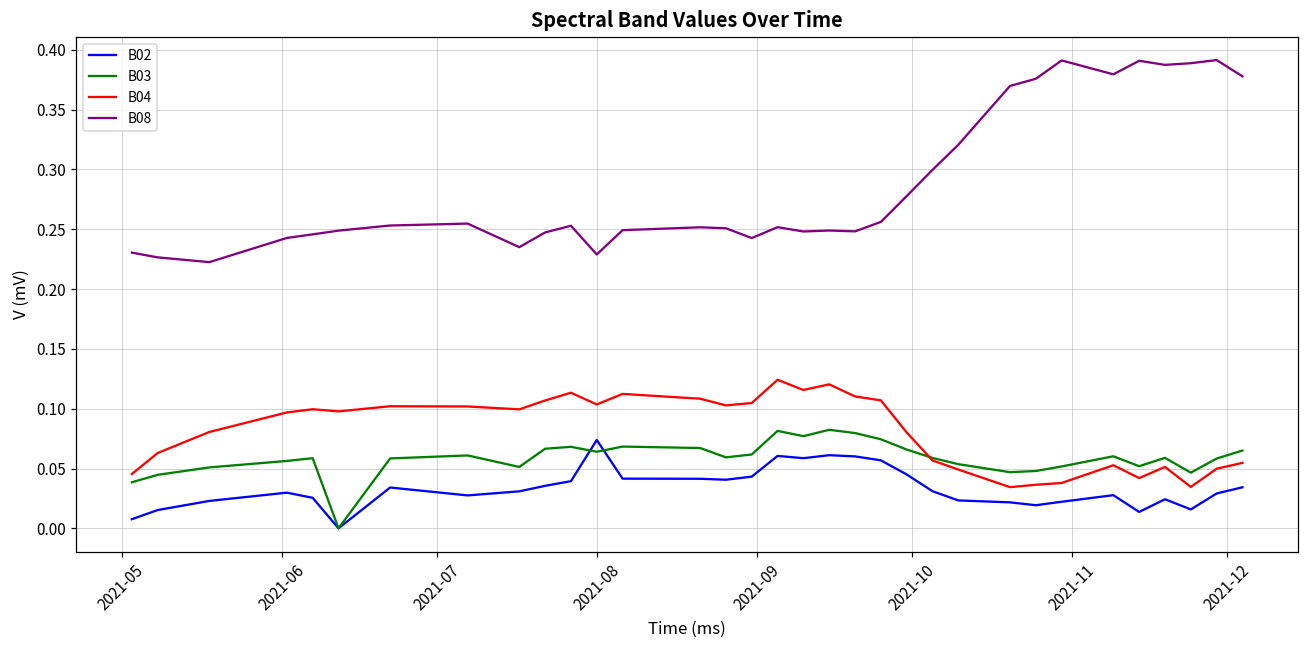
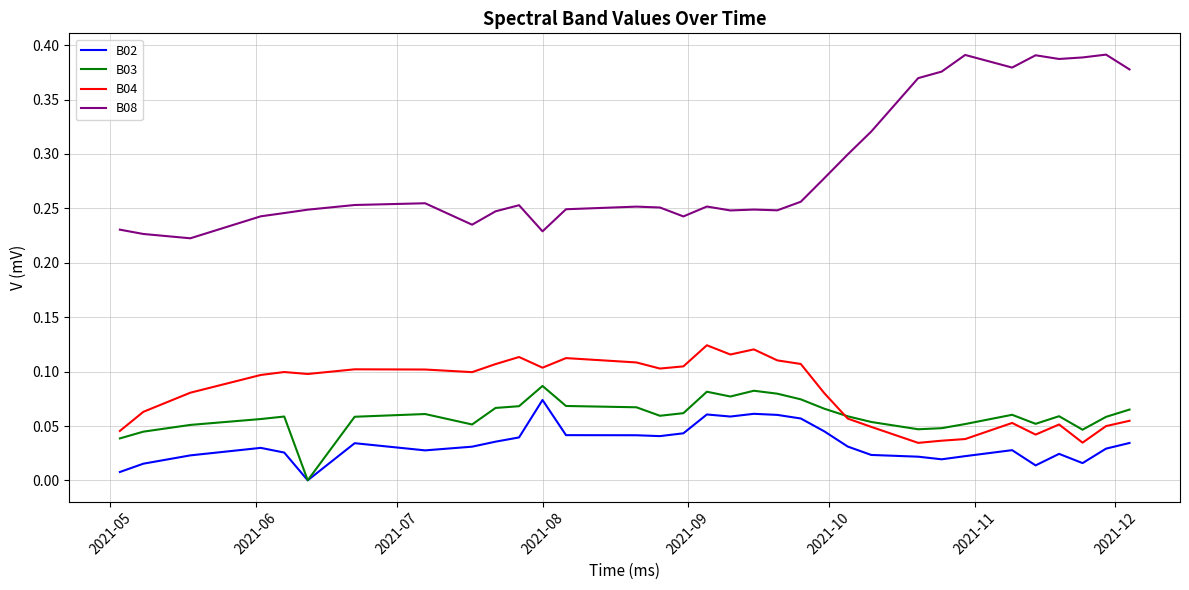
B03, 2021-08: 0.064 -> 0.087
